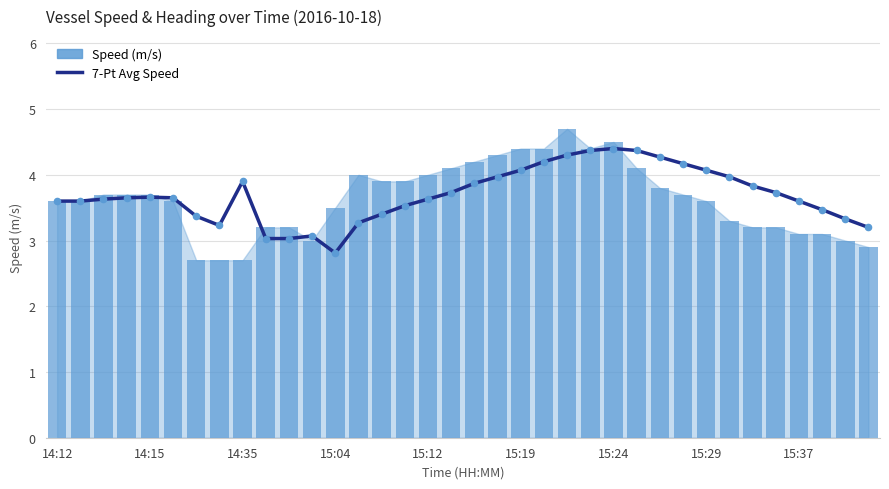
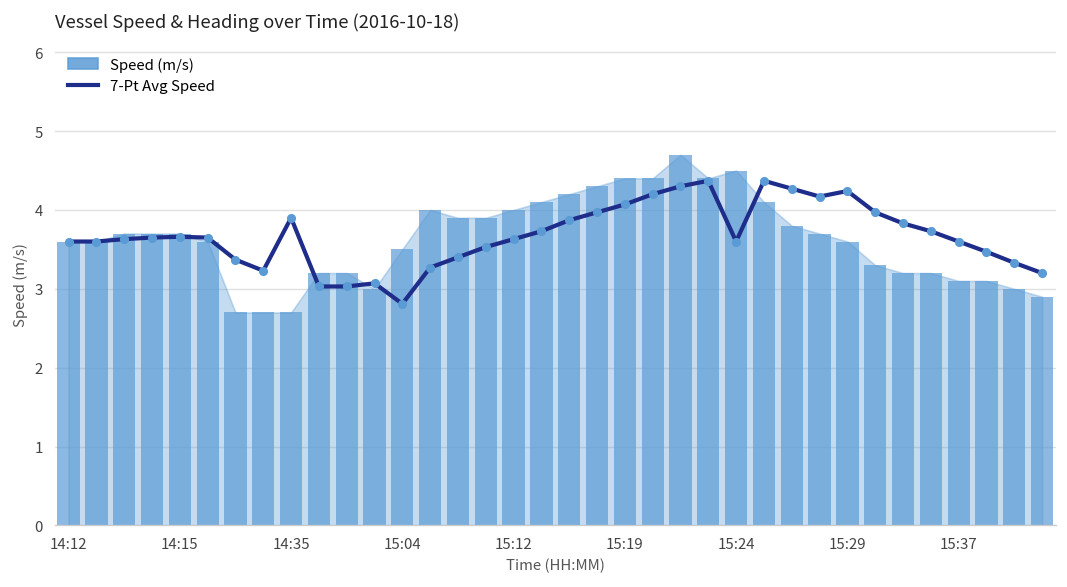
7-Pt Avg Speed, 15:24: 4.4 -> 3.6
7-Pt Avg Speed, 15:29: 4.1 -> 4.2
